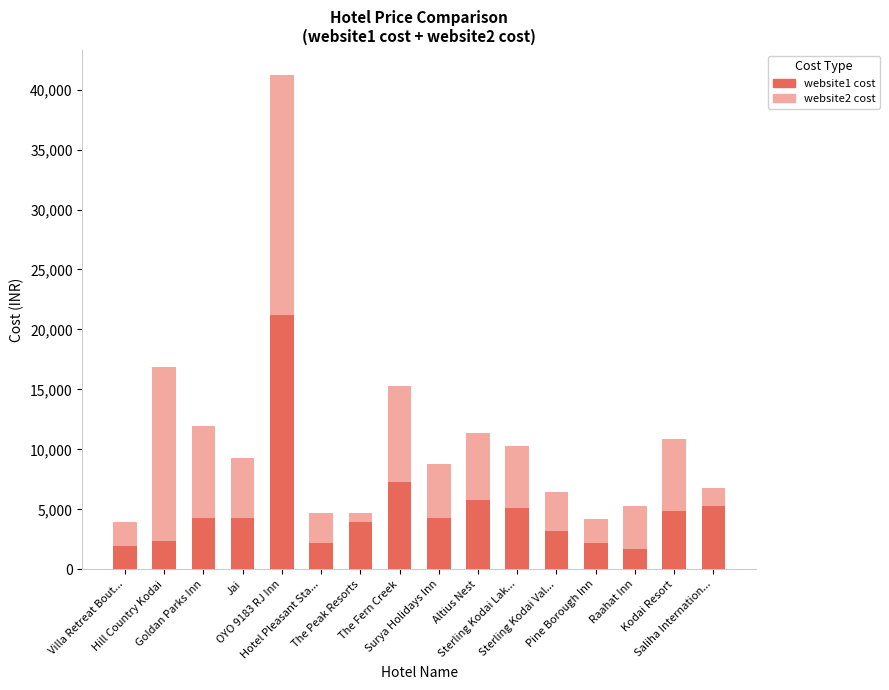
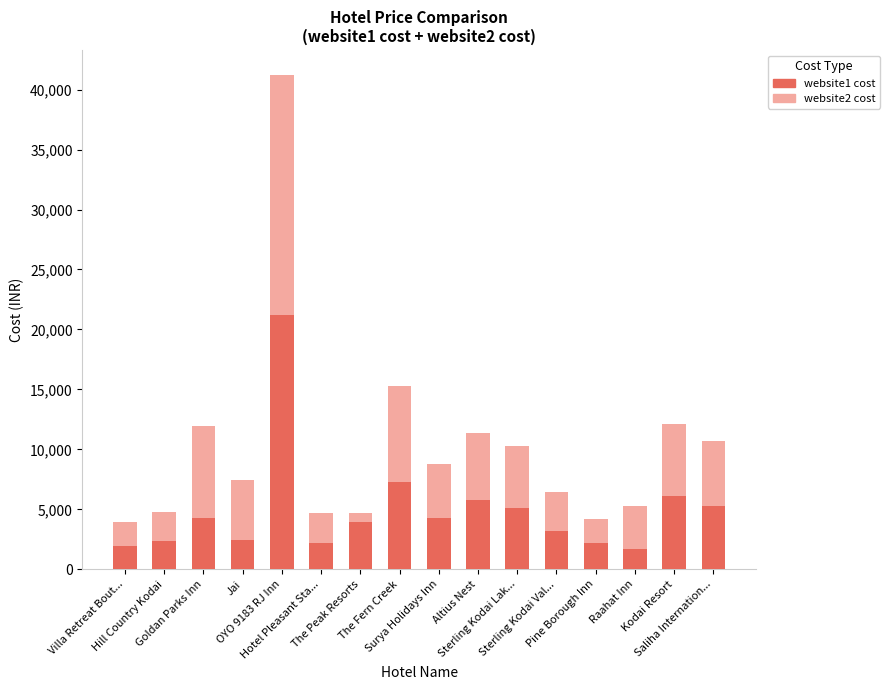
website2 cost, Hill Country Kodai: 14,500 -> 2,400
website1 cost, Jai: 4,300 -> 2,400
website1 cost, Kodai Resort: 4,900 -> 6,100
website2 cost, Saliha Internation...: 1,500 -> 5,400
